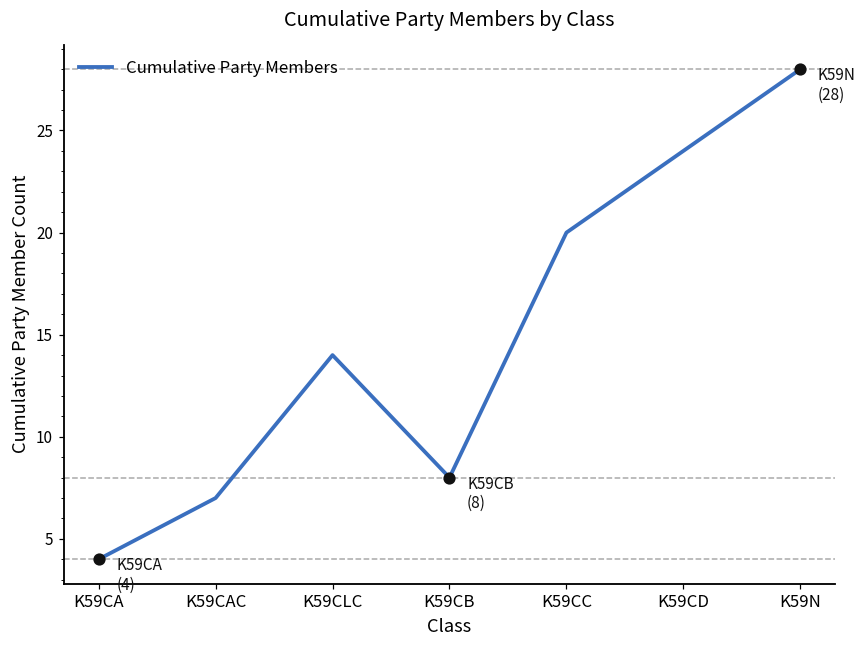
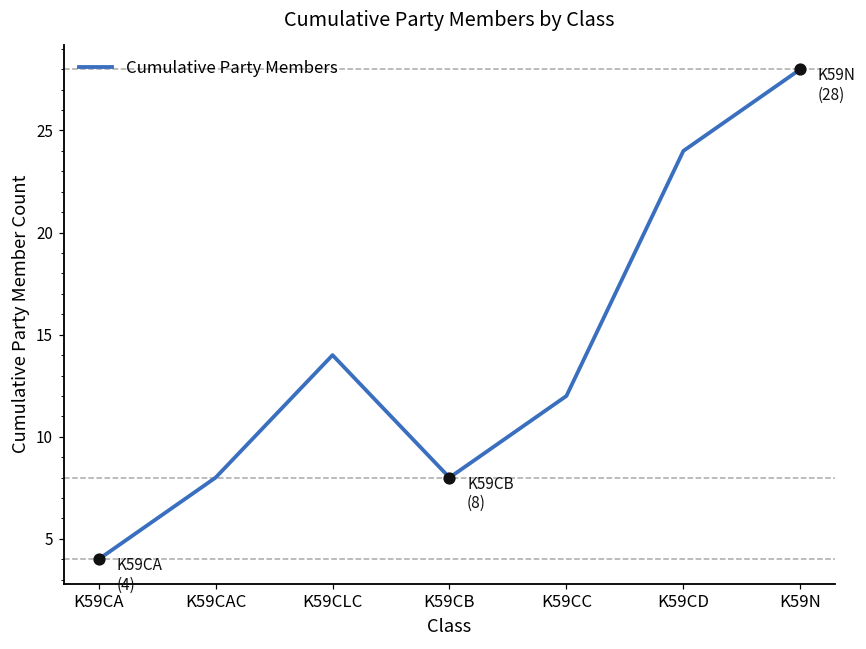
Cumulative Party Members, K59CAC: 7 -> 8
Cumulative Party Members, K59CC: 20 -> 12
